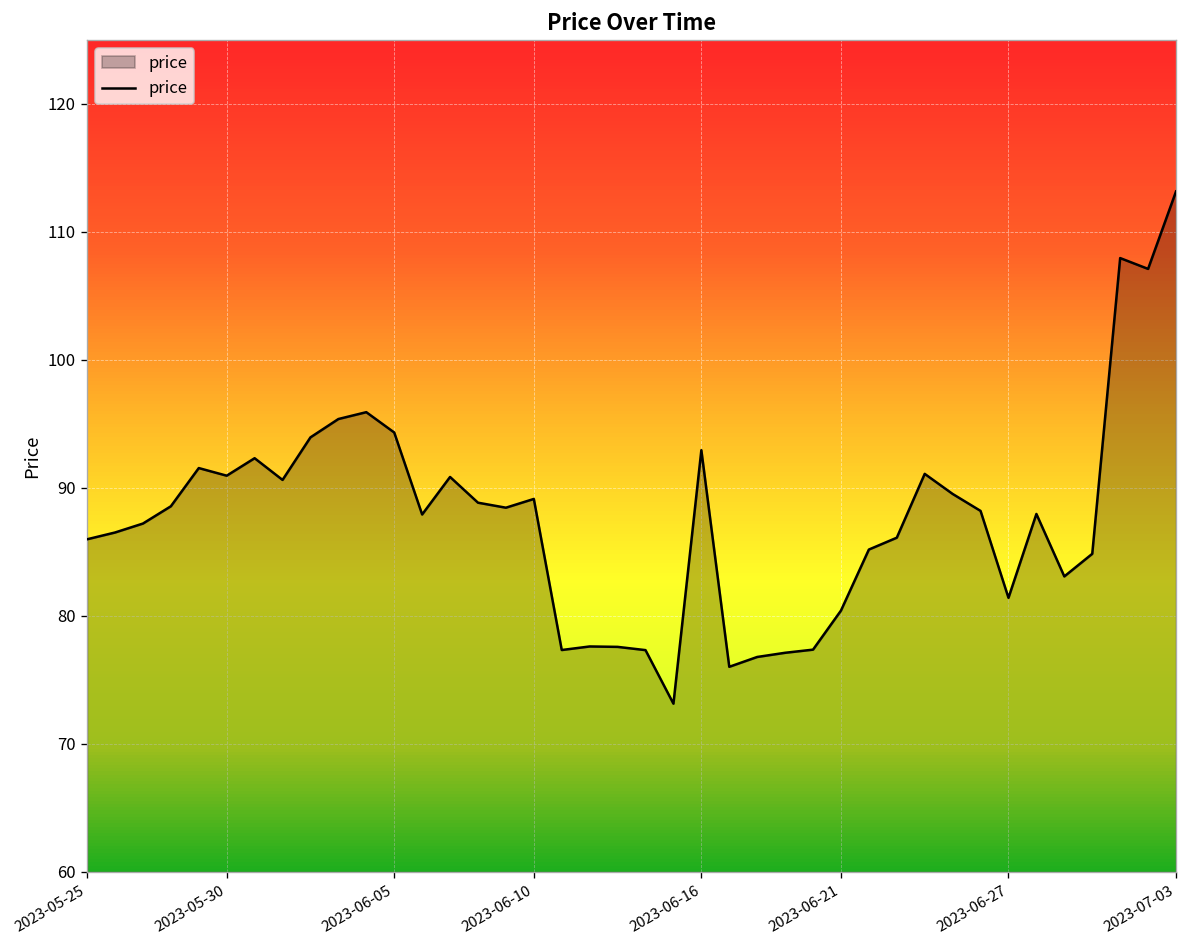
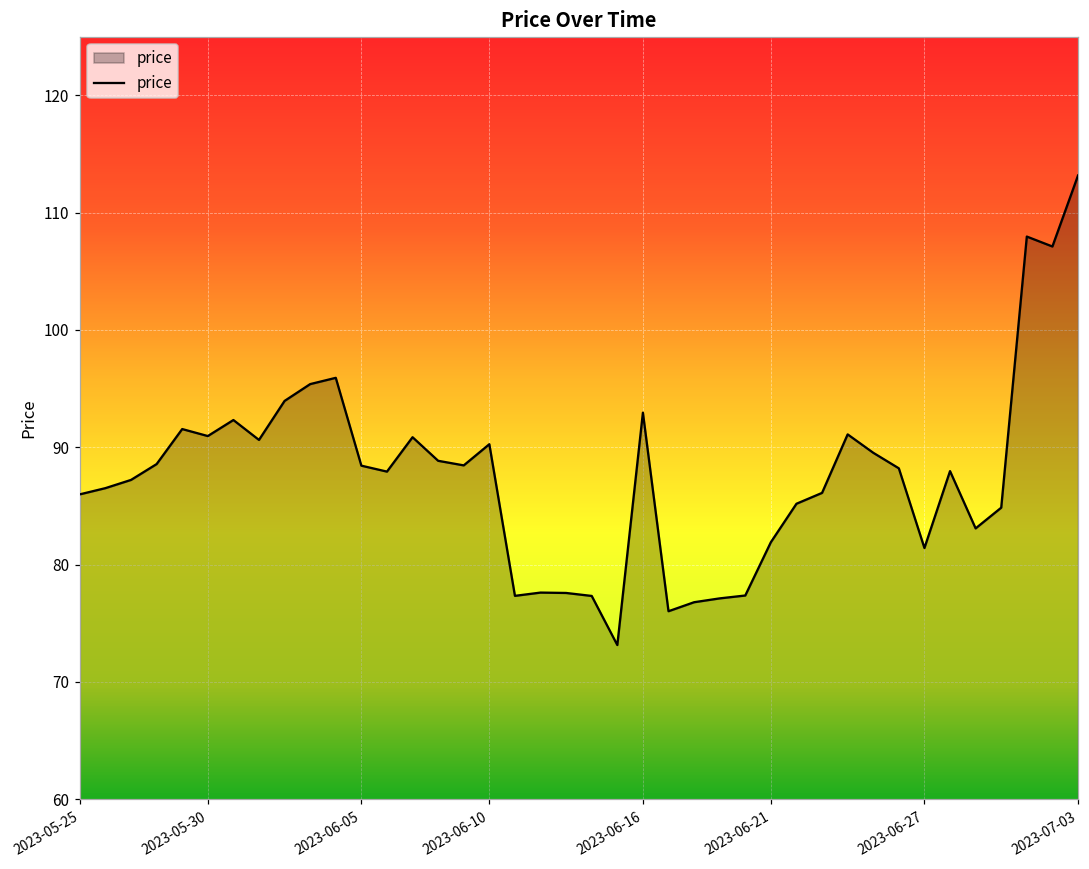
2023-06-05: 94.3 -> 88.4
2023-06-10: 89.1 -> 90.3
2023-06-21: 80.4 -> 81.9
